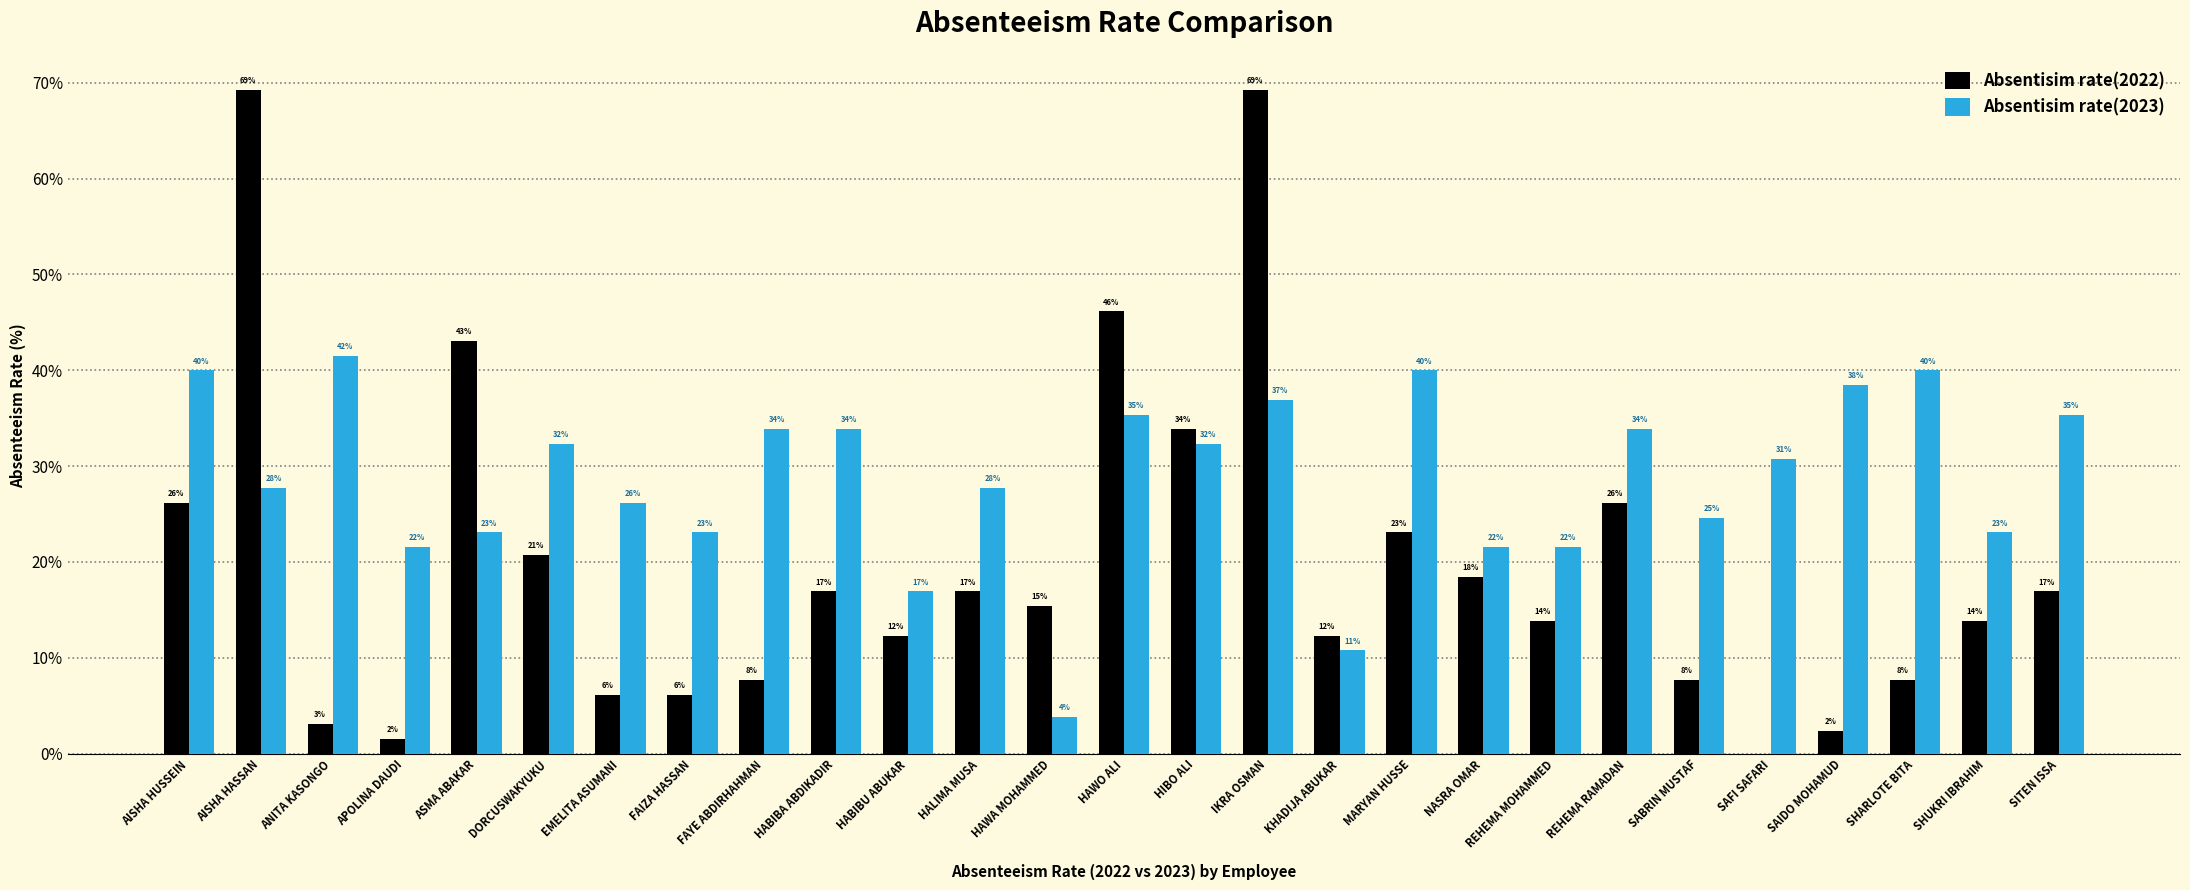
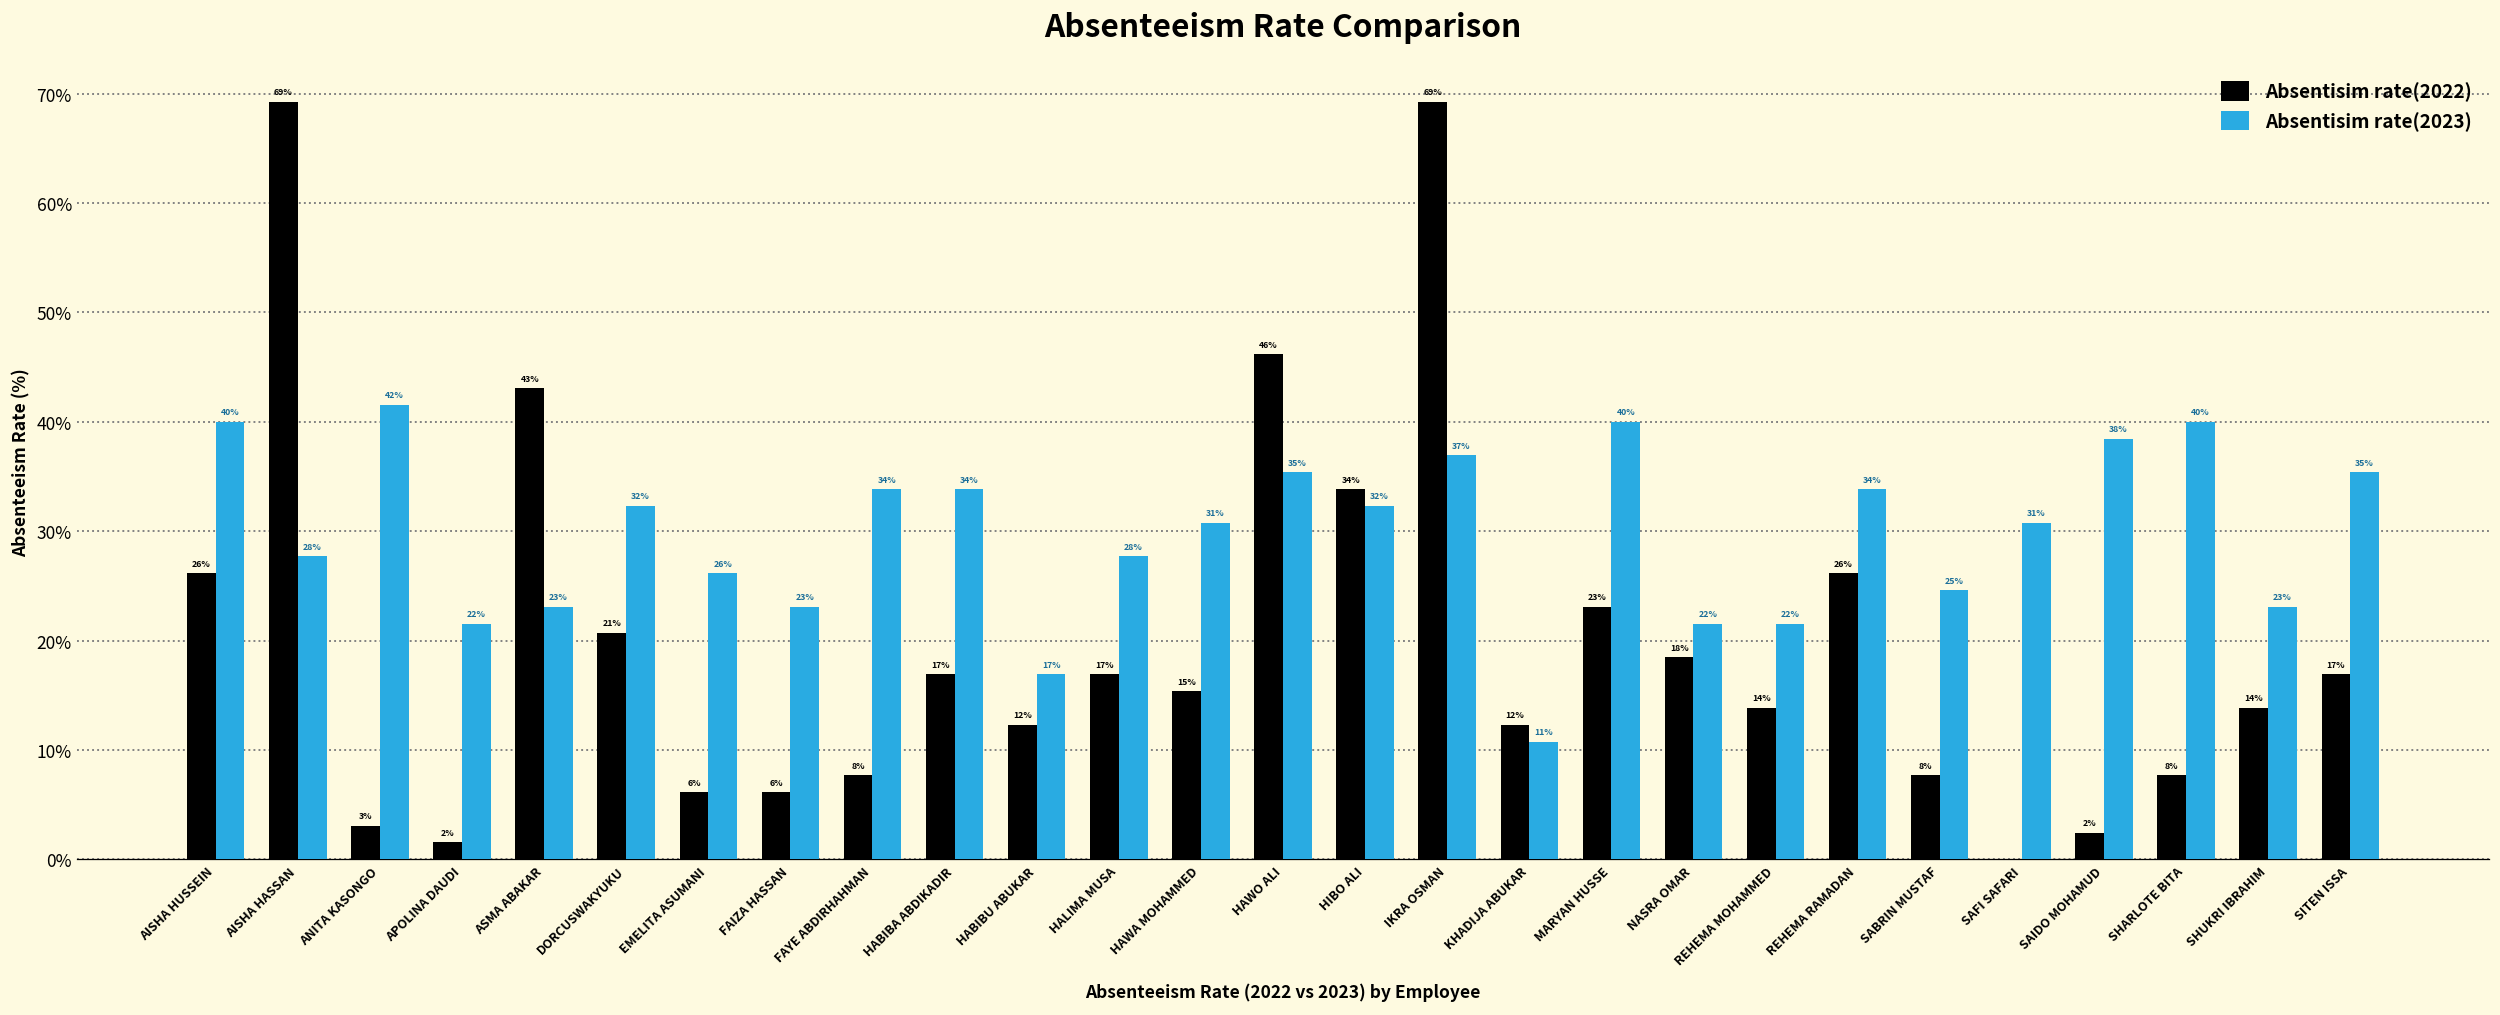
Absentisim rate(2023), HAWA MOHAMMED: 4% -> 31%
